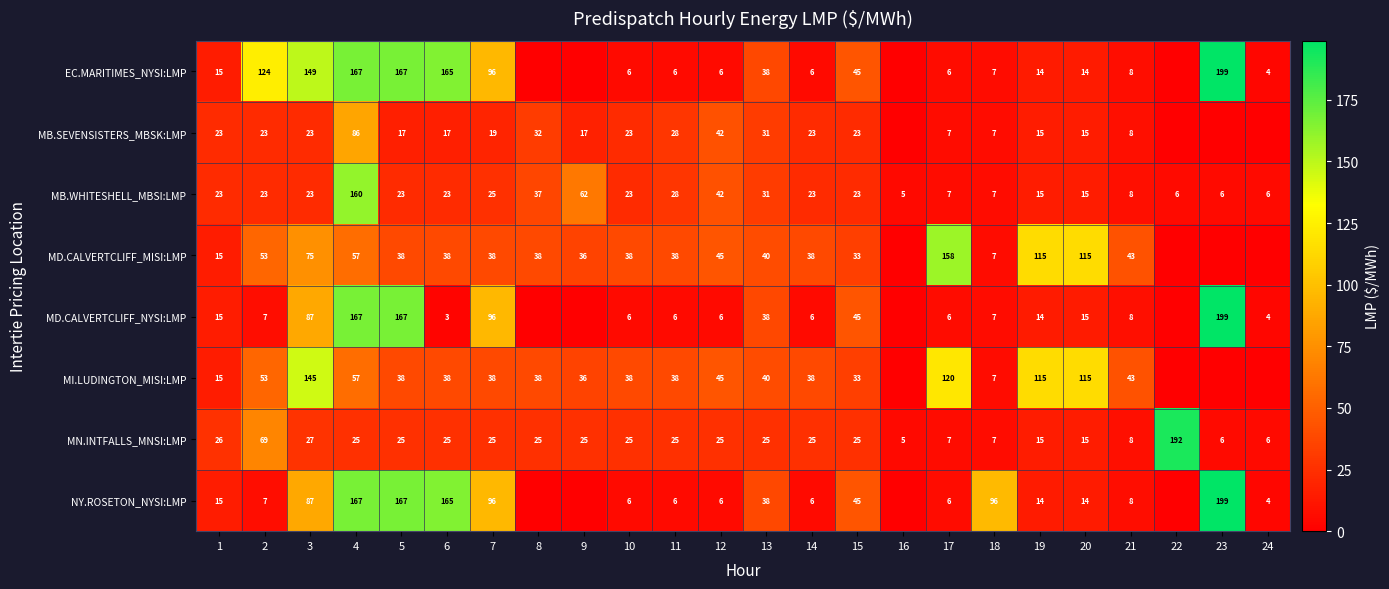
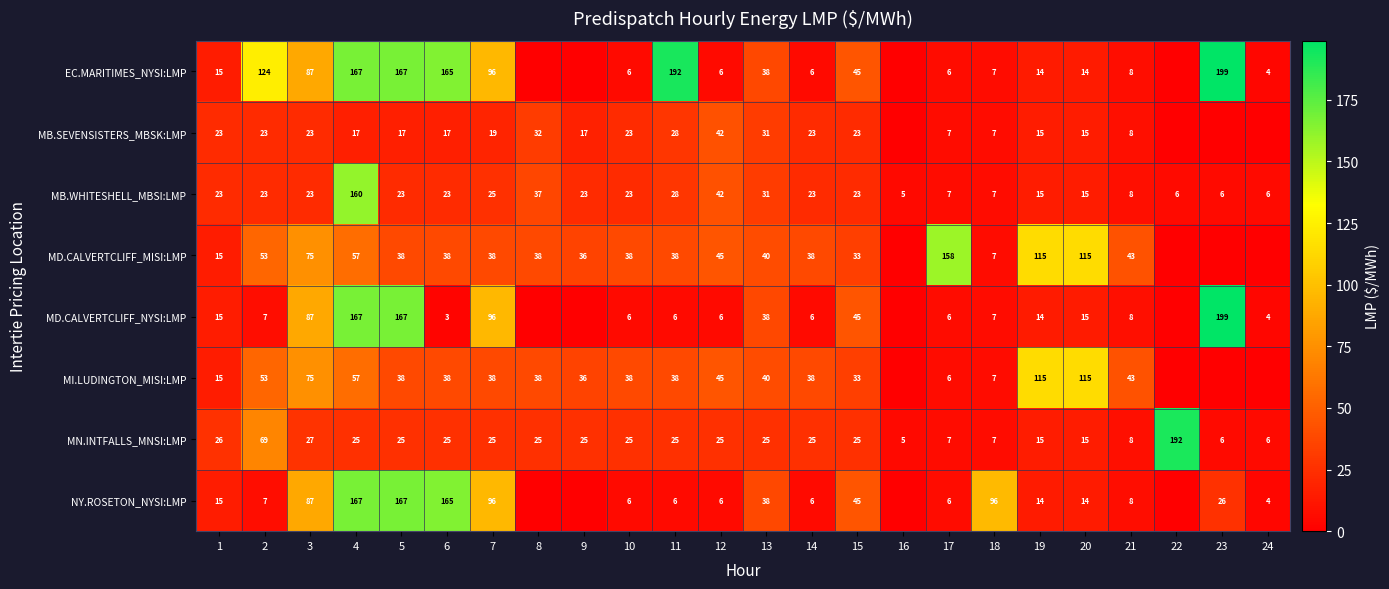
EC.MARITIMES_NYSI:LMP, 3: 149 -> 87
EC.MARITIMES_NYSI:LMP, 11: 6 -> 192
MB.SEVENSISTERS_MBSK:LMP, 4: 86 -> 17
MB.WHITESHELL_MBSI:LMP, 9: 62 -> 23
MI.LUDINGTON_MISI:LMP, 3: 145 -> 75
MI.LUDINGTON_MISI:LMP, 17: 120 -> 6
NY.ROSETON_NYSI:LMP, 23: 199 -> 26
